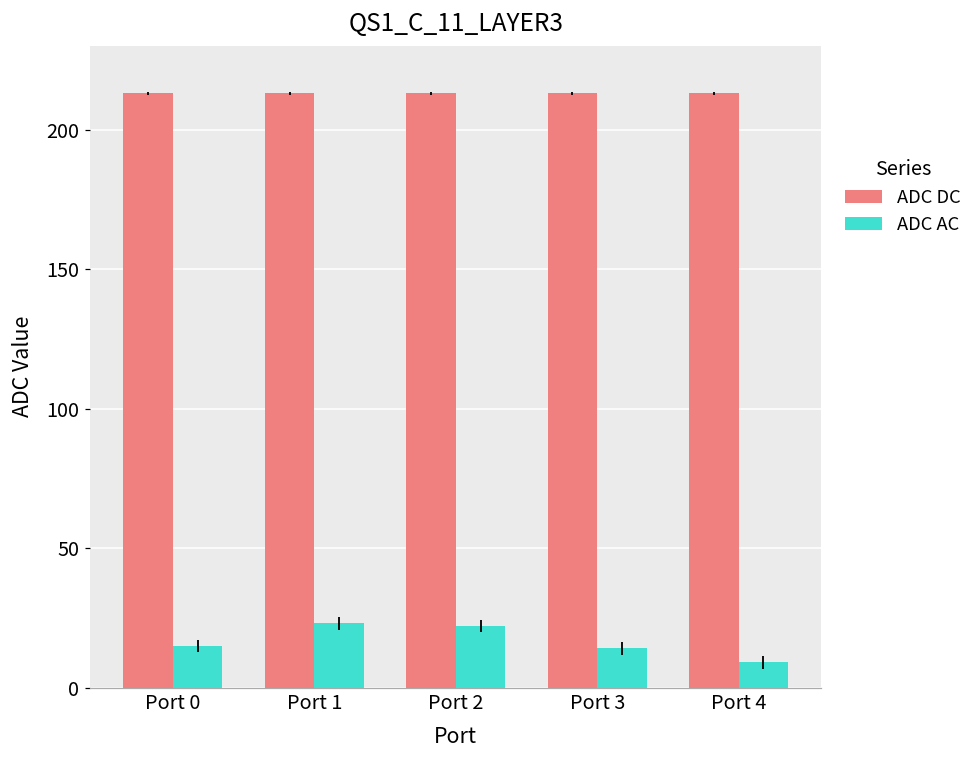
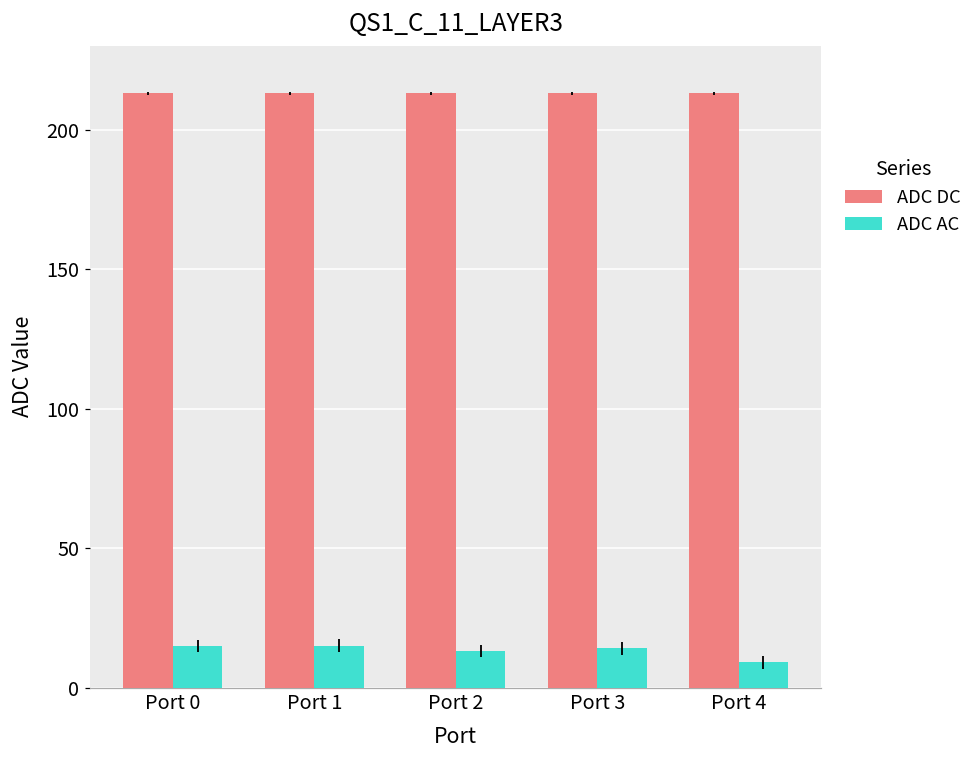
ADC AC, Port 1: 23 -> 15
ADC AC, Port 2: 22 -> 13
